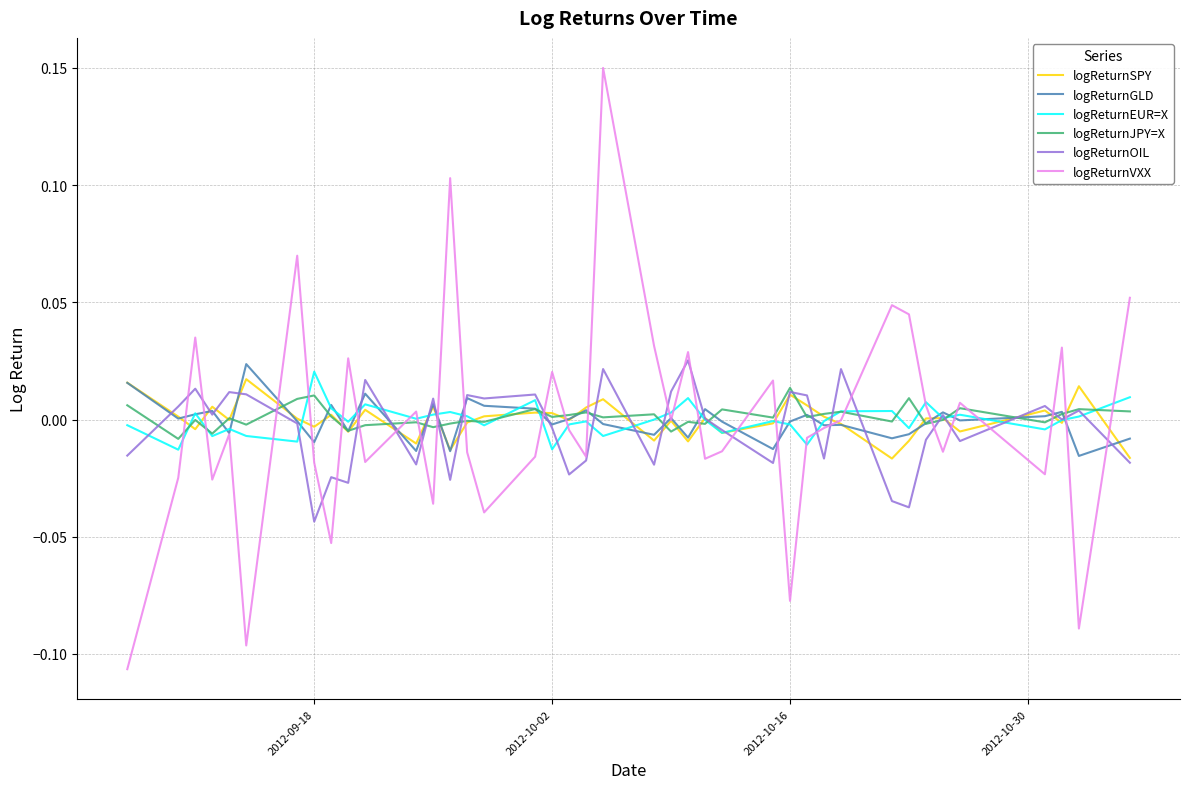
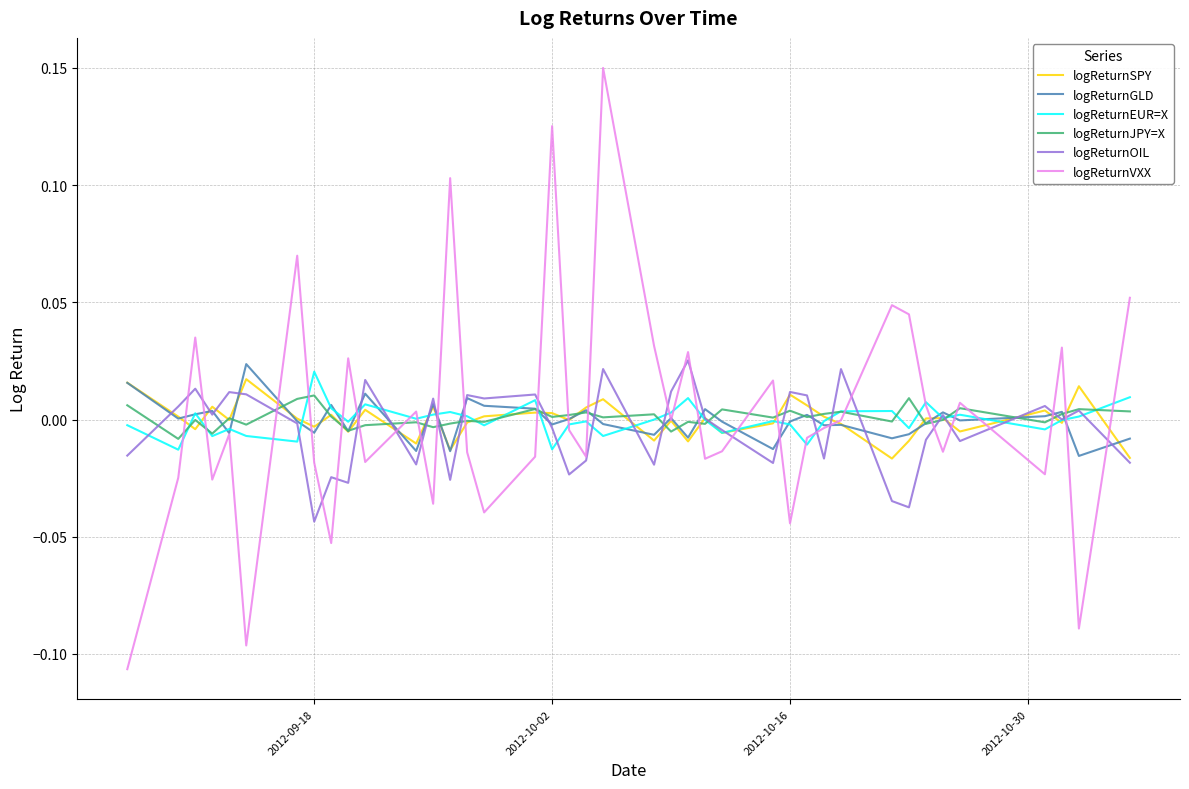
logReturnGLD, 2012-09-18: -0.010 -> -0.006
logReturnVXX, 2012-10-02: 0.020 -> 0.125
logReturnJPY=X, 2012-10-16: 0.014 -> 0.004
logReturnVXX, 2012-10-16: -0.077 -> -0.044
